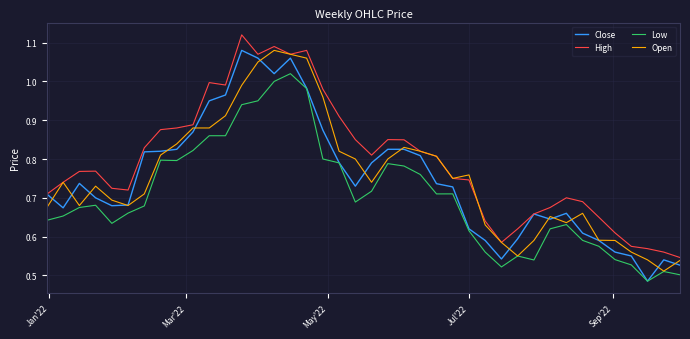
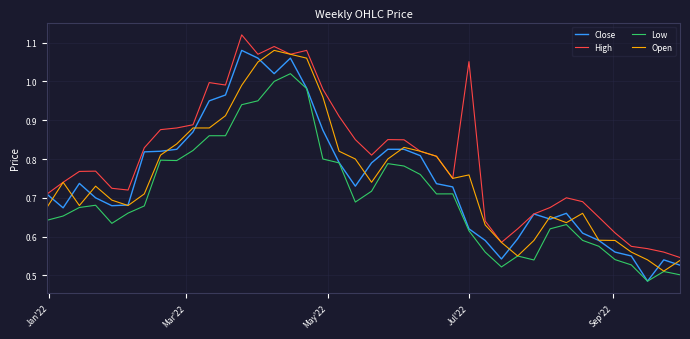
High, Jul'22: 0.75 -> 1.05
